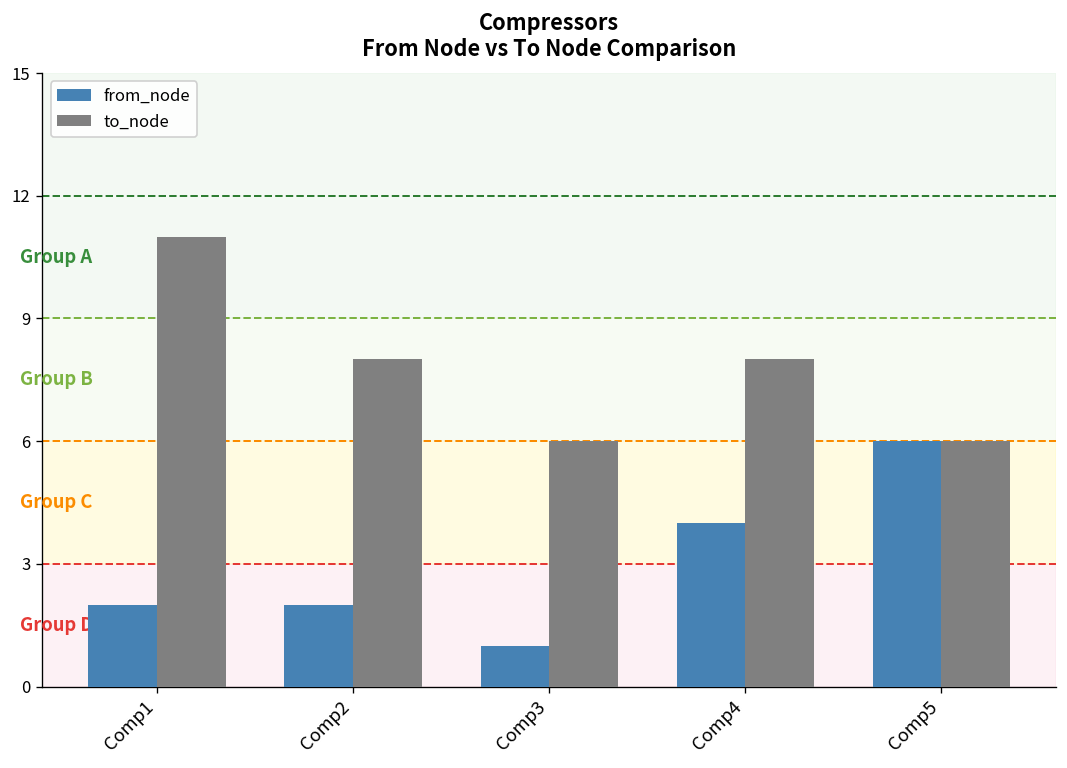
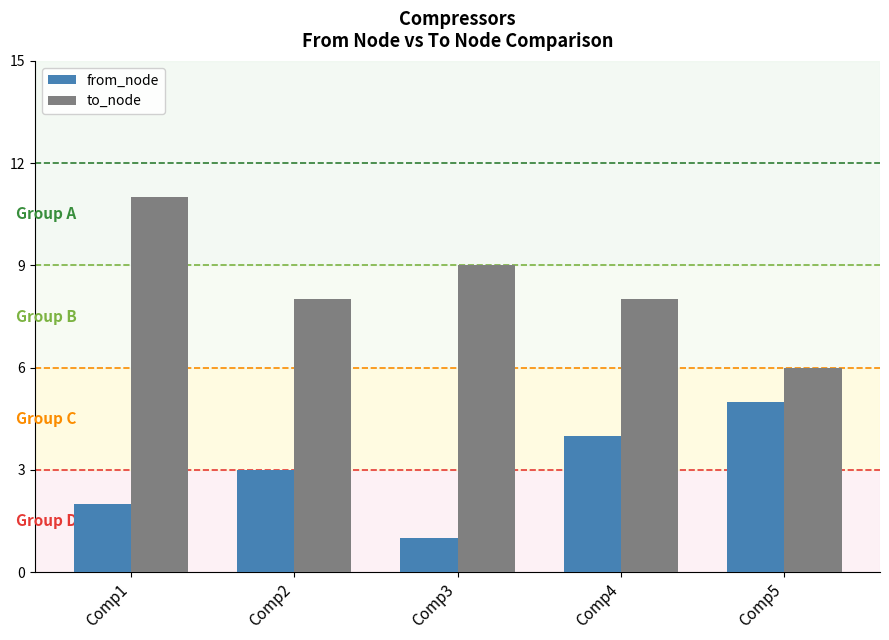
from_node, Comp2: 2 -> 3
to_node, Comp3: 6 -> 9
from_node, Comp5: 6 -> 5
